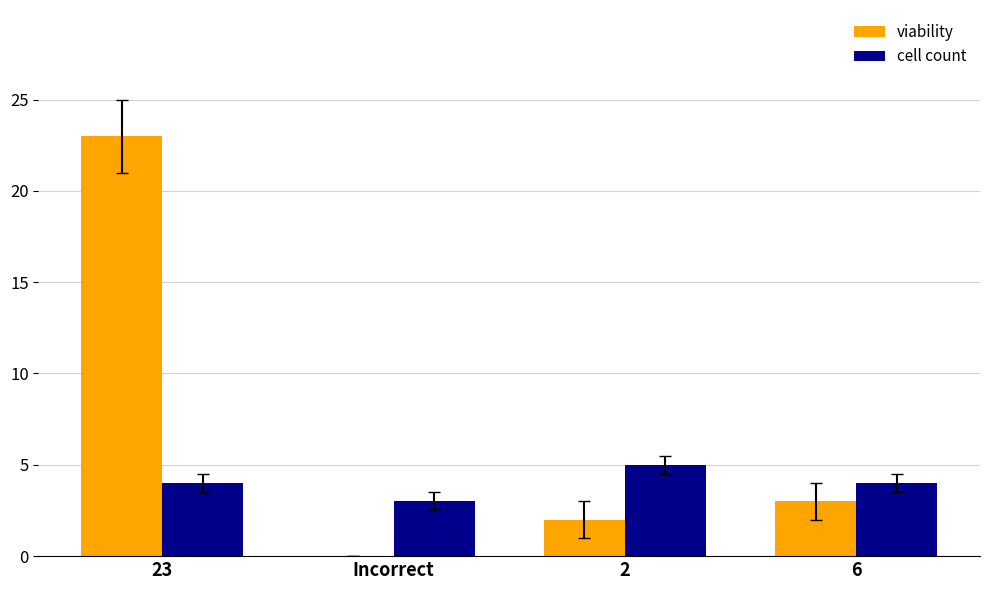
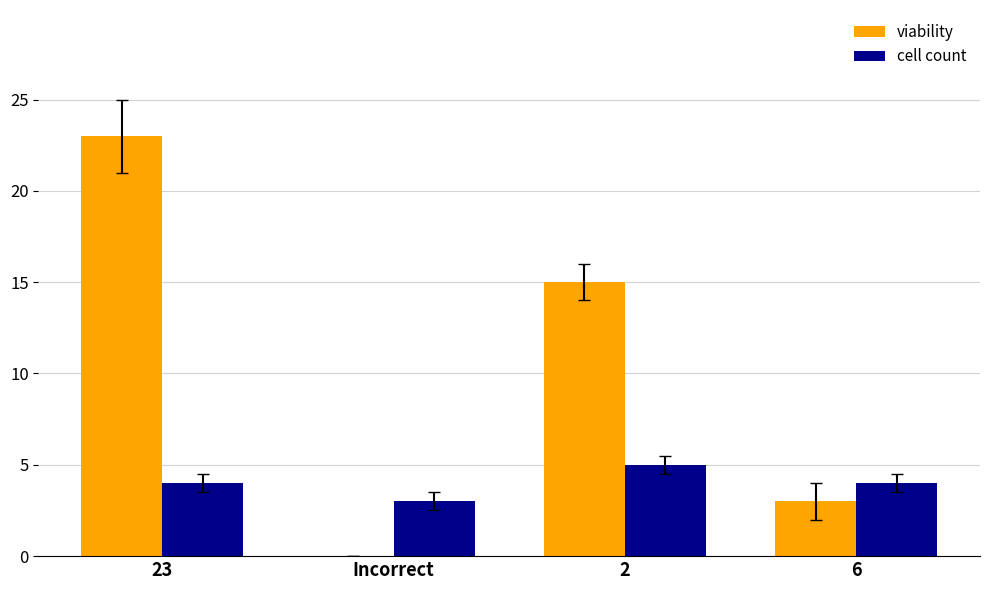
viability, 2: 2 -> 15
